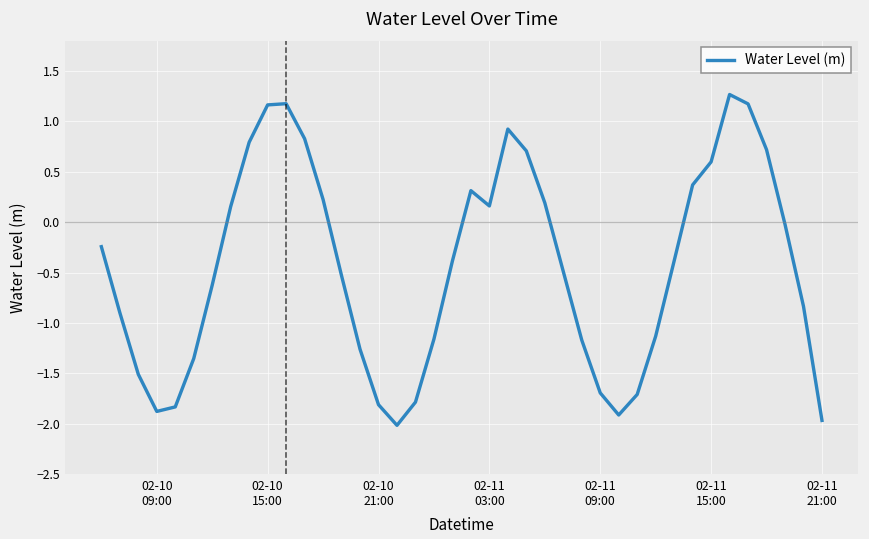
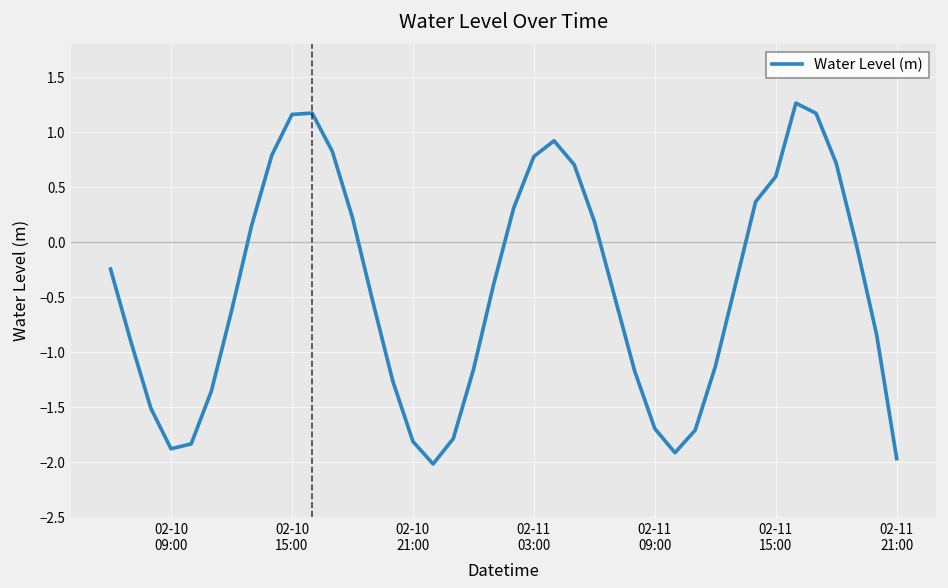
02-11 03:00: 0.2 -> 0.8
